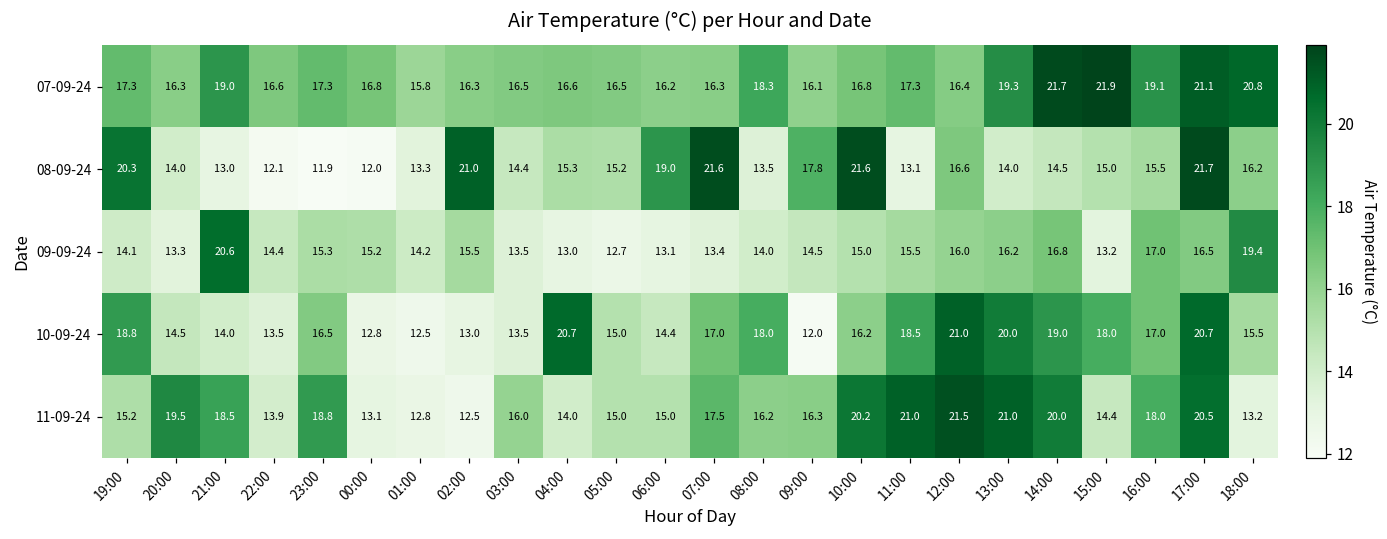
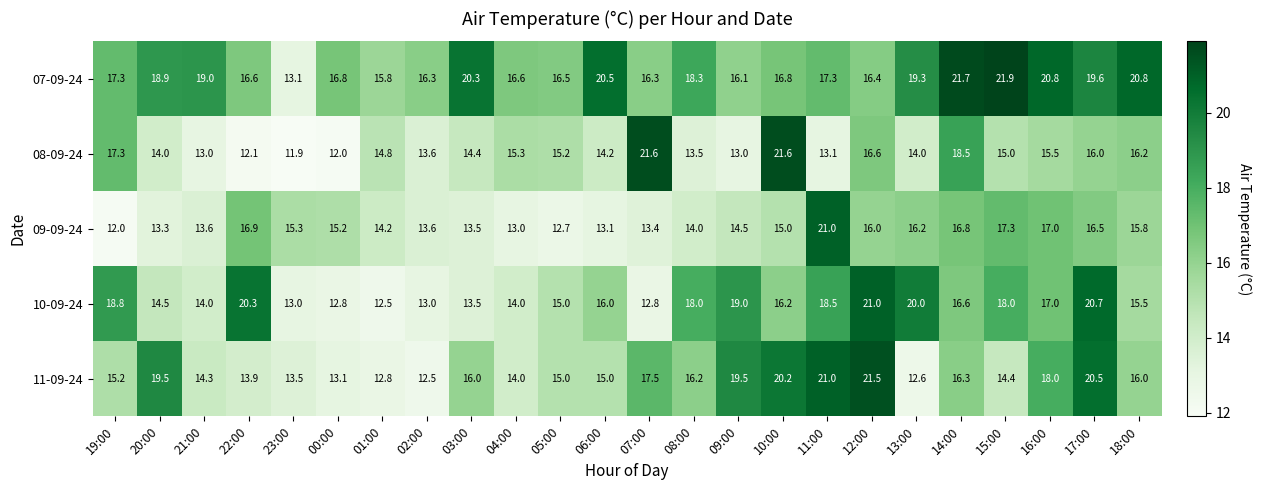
07-09-24, 20:00: 16.3 -> 18.9
07-09-24, 23:00: 17.3 -> 13.1
07-09-24, 03:00: 16.5 -> 20.3
07-09-24, 06:00: 16.2 -> 20.5
07-09-24, 16:00: 19.1 -> 20.8
07-09-24, 17:00: 21.1 -> 19.6
08-09-24, 19:00: 20.3 -> 17.3
08-09-24, 01:00: 13.3 -> 14.8
08-09-24, 02:00: 21.0 -> 13.6
08-09-24, 06:00: 19.0 -> 14.2
08-09-24, 09:00: 17.8 -> 13.0
08-09-24, 14:00: 14.5 -> 18.5
08-09-24, 17:00: 21.7 -> 16.0
09-09-24, 19:00: 14.1 -> 12.0
09-09-24, 21:00: 20.6 -> 13.6
09-09-24, 22:00: 14.4 -> 16.9
09-09-24, 02:00: 15.5 -> 13.6
09-09-24, 11:00: 15.5 -> 21.0
09-09-24, 15:00: 13.2 -> 17.3
09-09-24, 18:00: 19.4 -> 15.8
10-09-24, 22:00: 13.5 -> 20.3
10-09-24, 23:00: 16.5 -> 13.0
10-09-24, 04:00: 20.7 -> 14.0
10-09-24, 06:00: 14.4 -> 16.0
10-09-24, 07:00: 17.0 -> 12.8
10-09-24, 09:00: 12.0 -> 19.0
10-09-24, 14:00: 19.0 -> 16.6
11-09-24, 21:00: 18.5 -> 14.3
11-09-24, 23:00: 18.8 -> 13.5
11-09-24, 09:00: 16.3 -> 19.5
11-09-24, 13:00: 21.0 -> 12.6
11-09-24, 14:00: 20.0 -> 16.3
11-09-24, 18:00: 13.2 -> 16.0
